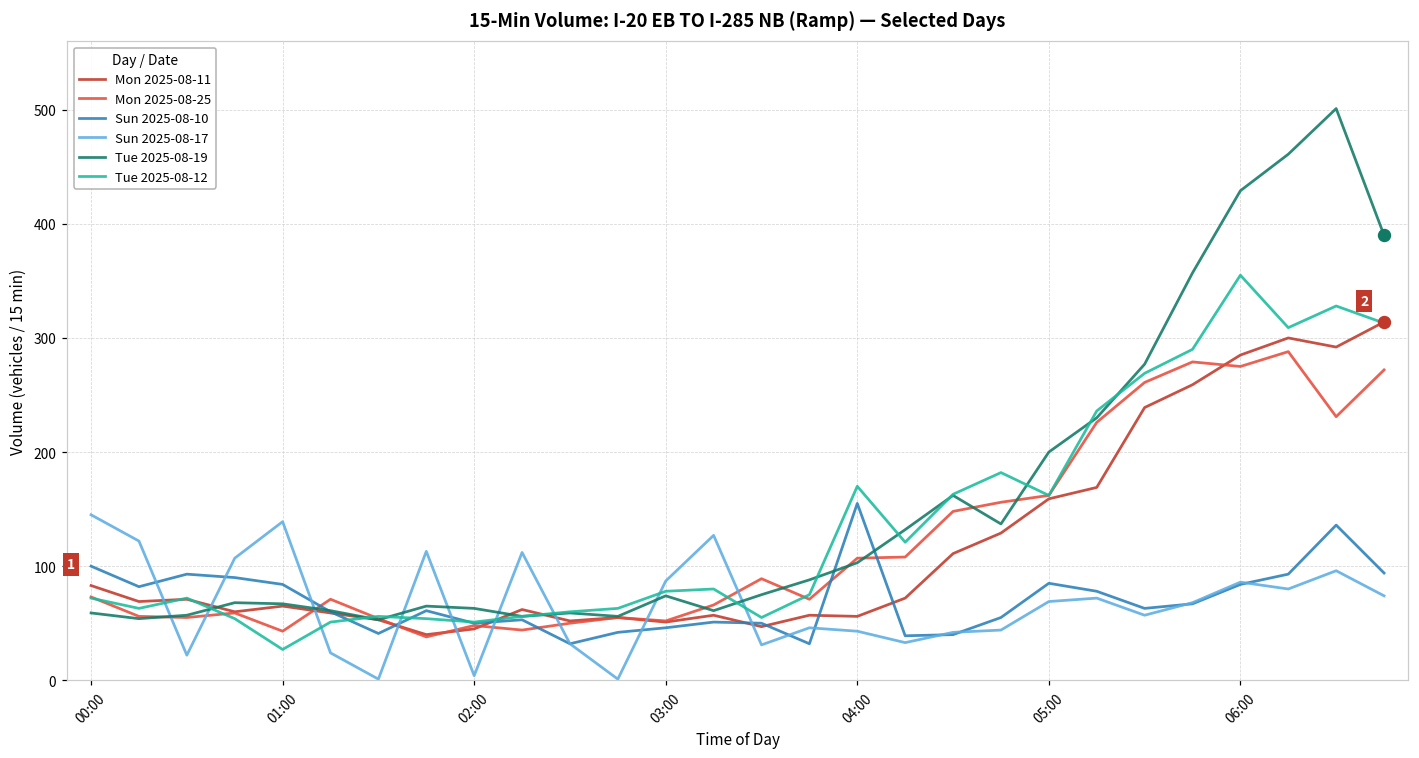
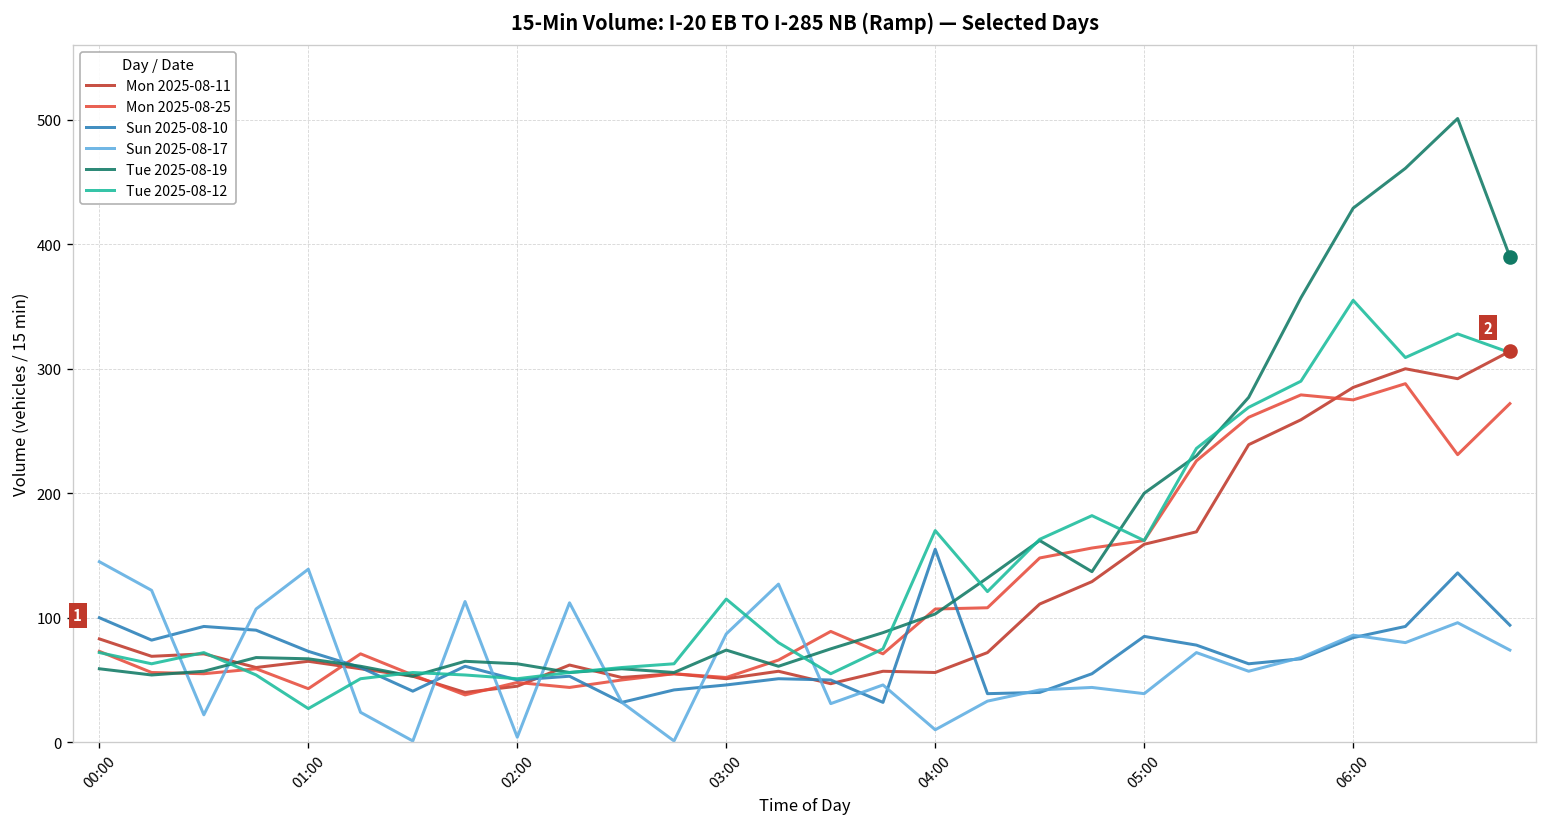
Sun 2025-08-10, 01:00: 84 -> 73
Tue 2025-08-12, 03:00: 78 -> 115
Sun 2025-08-17, 04:00: 43 -> 10
Sun 2025-08-17, 05:00: 69 -> 39
